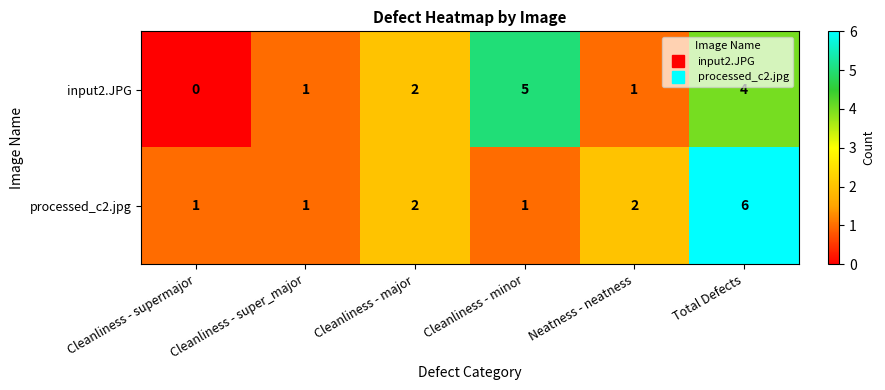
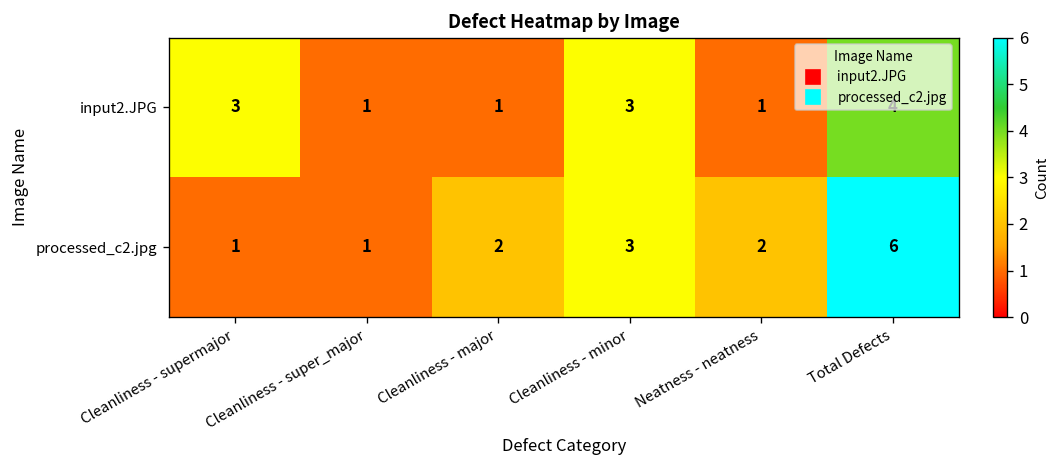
input2.JPG, Cleanliness - supermajor: 0 -> 3
input2.JPG, Cleanliness - major: 2 -> 1
input2.JPG, Cleanliness - minor: 5 -> 3
processed_c2.jpg, Cleanliness - minor: 1 -> 3
